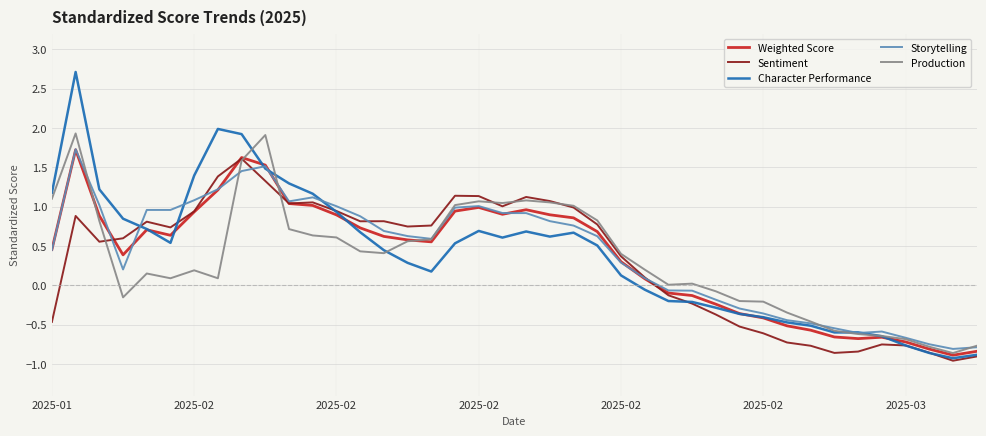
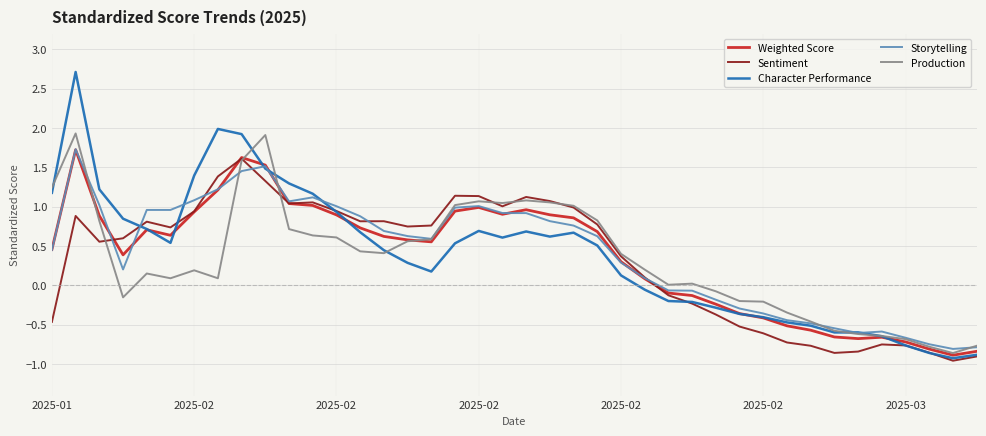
Production, 2025-01: 1.1 -> 1.2
